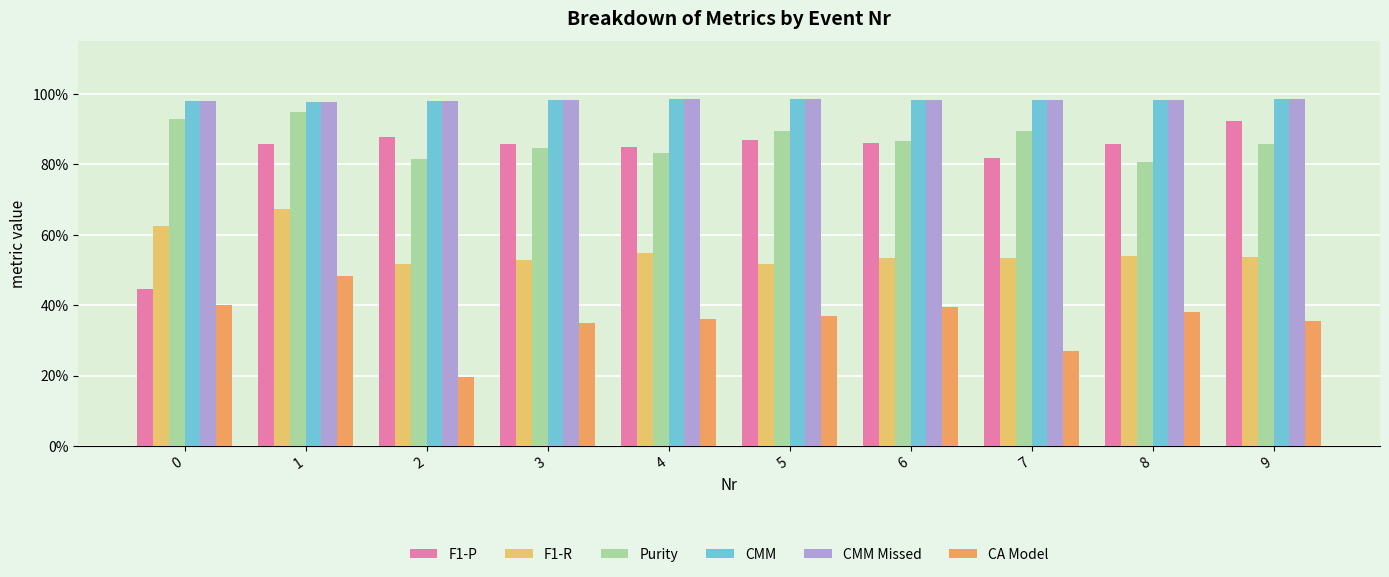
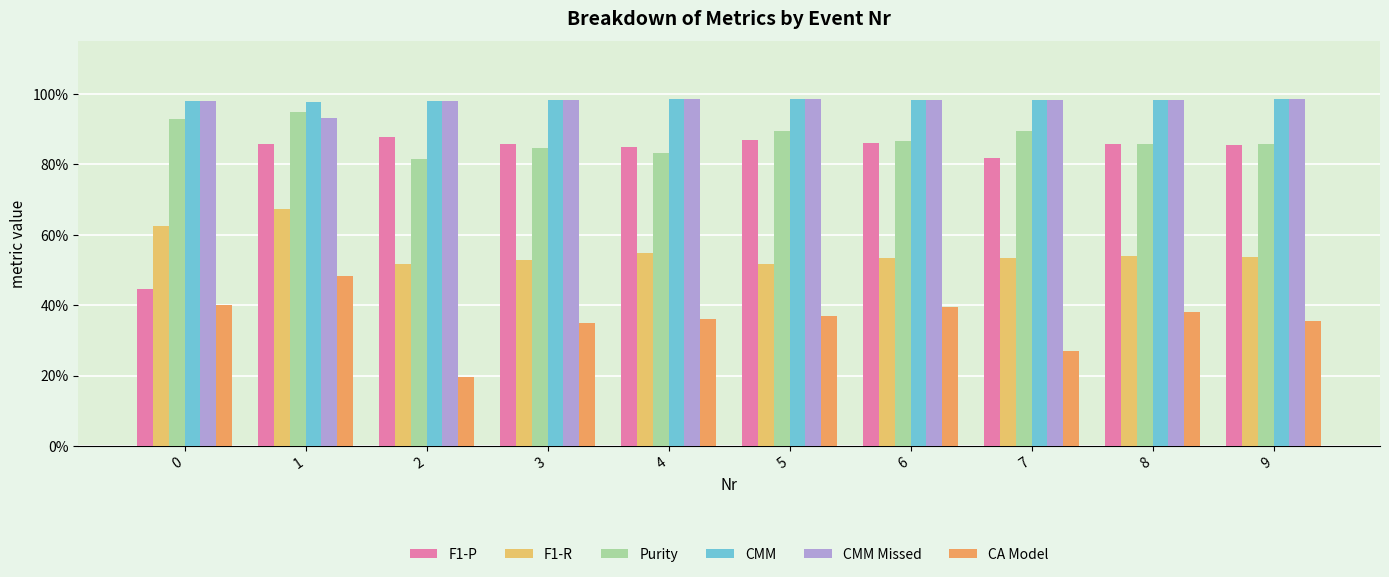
CMM Missed, 1: 98% -> 93%
Purity, 8: 81% -> 86%
F1-P, 9: 92% -> 86%
